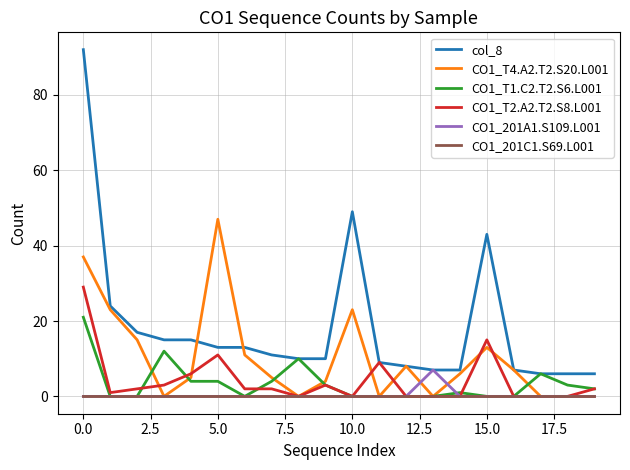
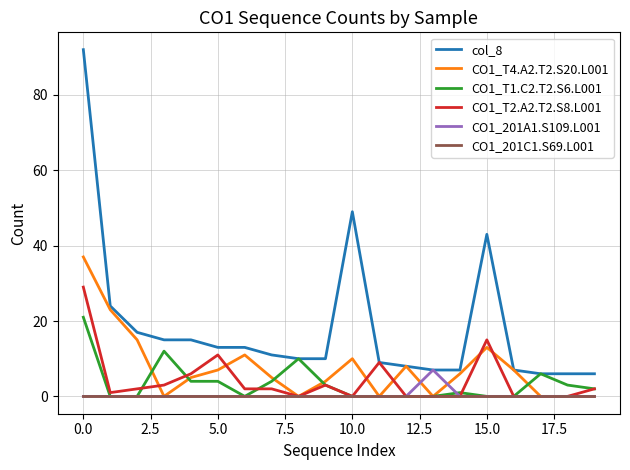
CO1_T4.A2.T2.S20.L001, 5.0: 47 -> 7
CO1_T4.A2.T2.S20.L001, 10.0: 23 -> 10
